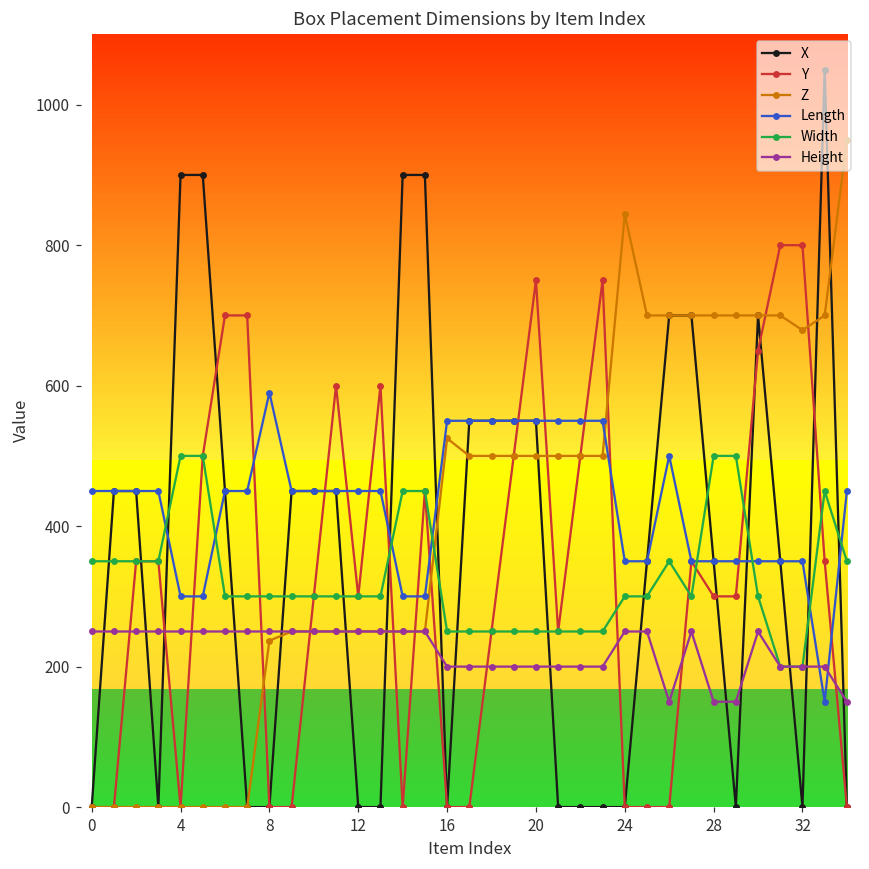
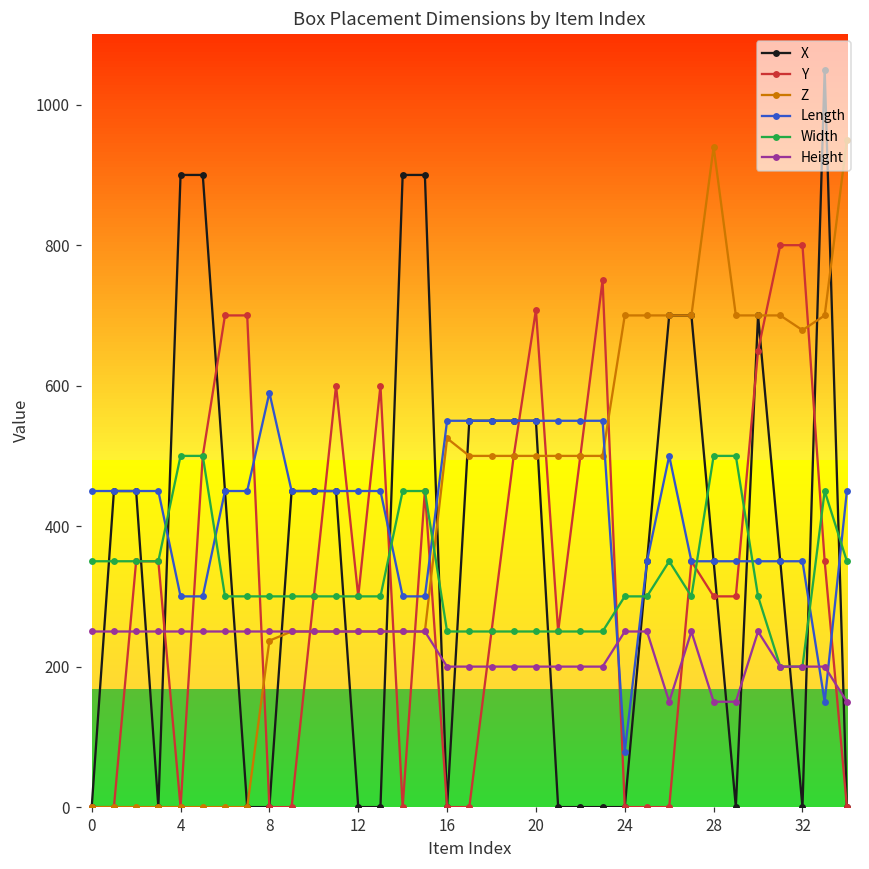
Y, 20: 750 -> 710
Z, 24: 840 -> 700
Length, 24: 350 -> 80
Z, 28: 700 -> 940
